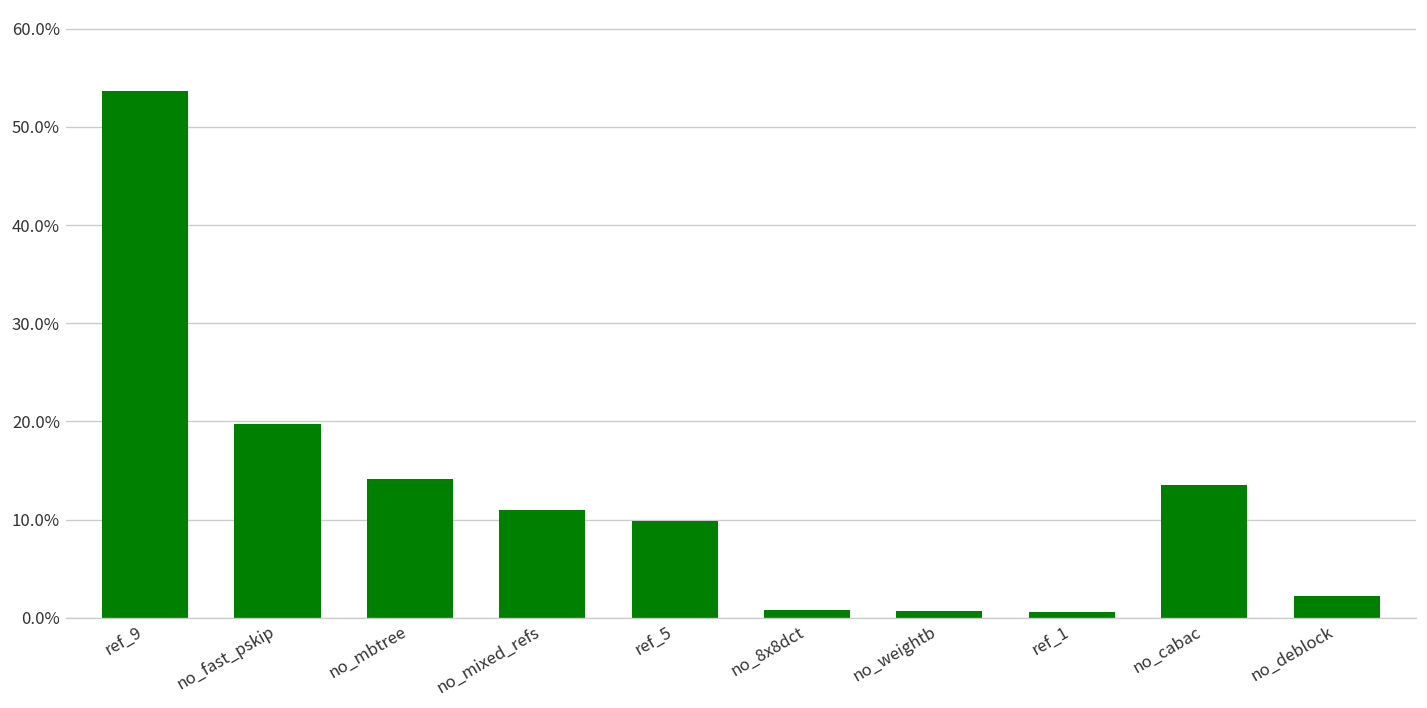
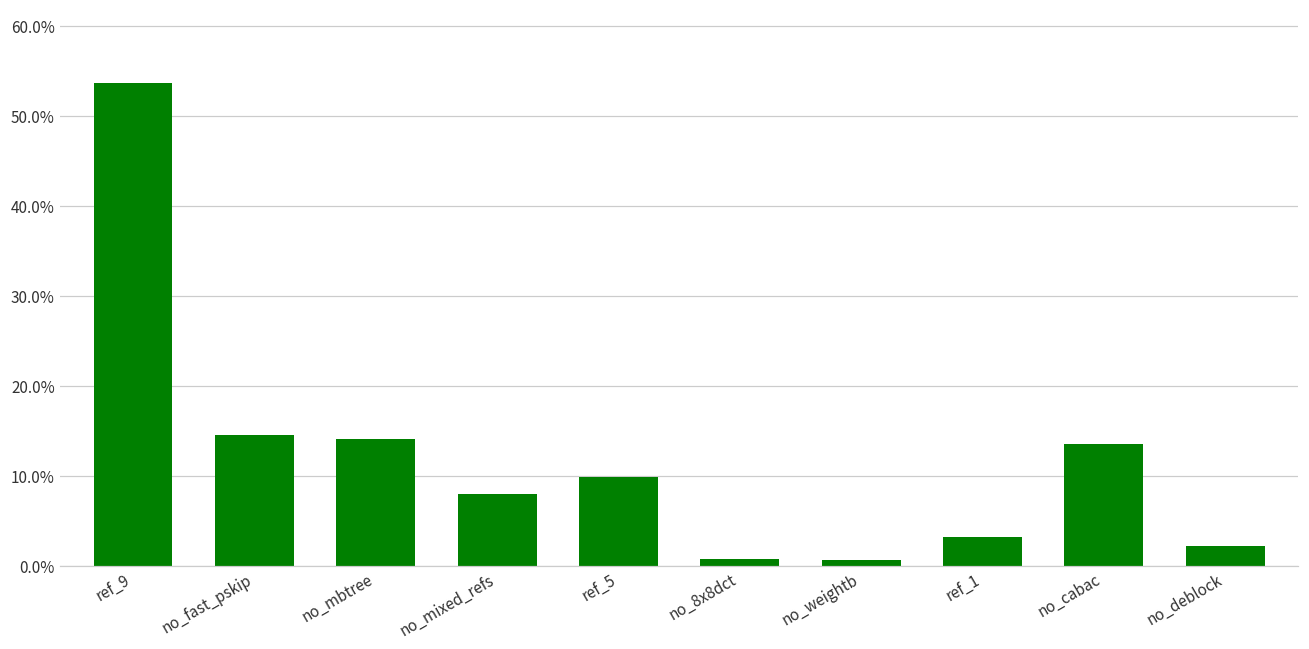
no_fast_pskip: 20% -> 15%
no_mixed_refs: 11% -> 8%
ref_1: 1% -> 3%
